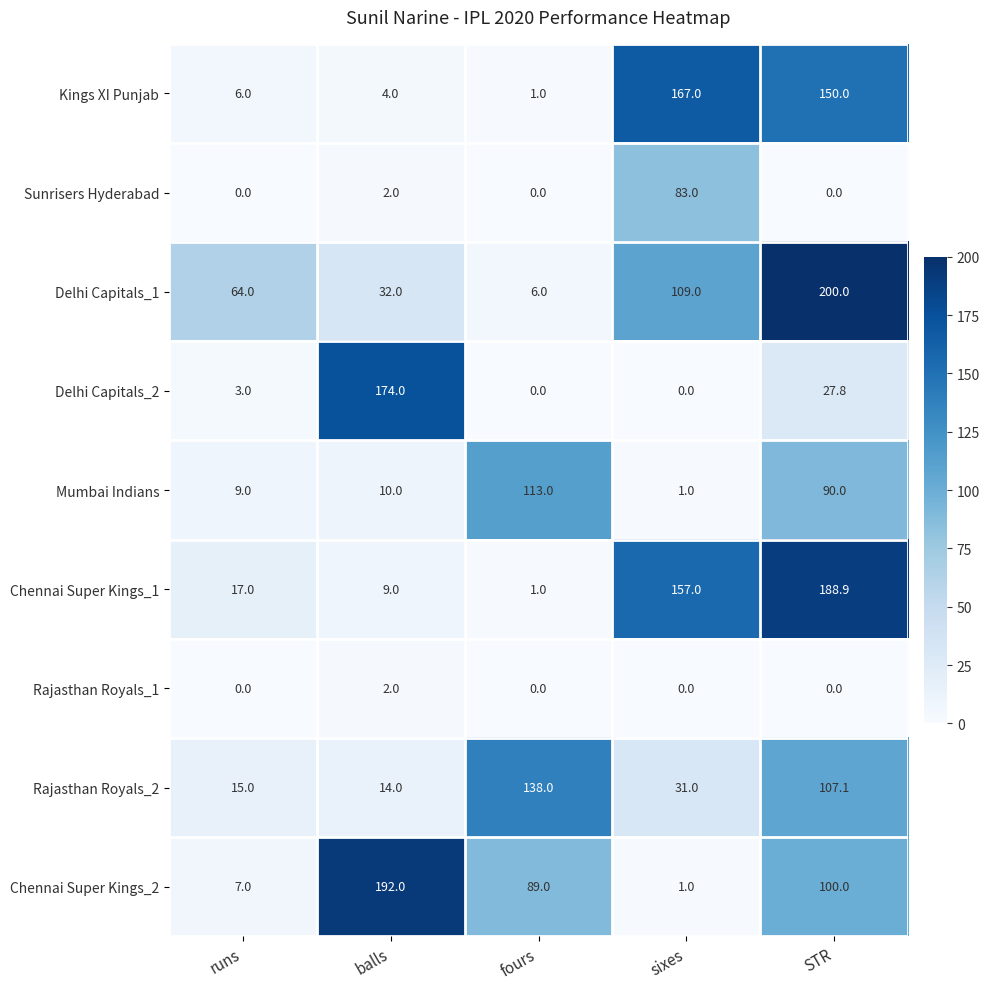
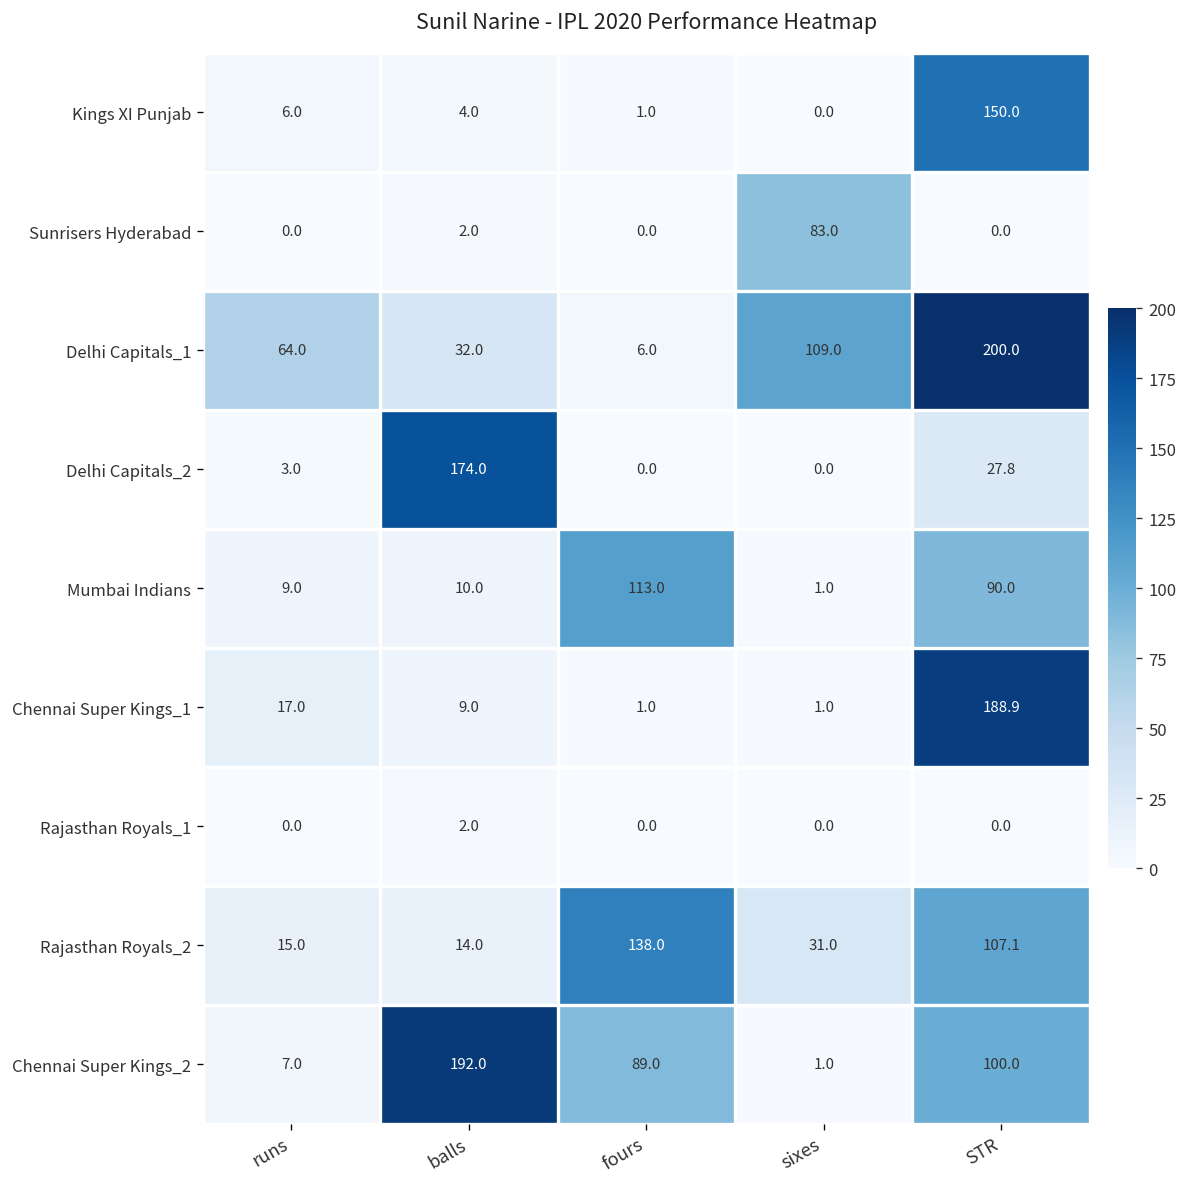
Kings XI Punjab, sixes: 167.0 -> 0.0
Chennai Super Kings_1, sixes: 157.0 -> 1.0
